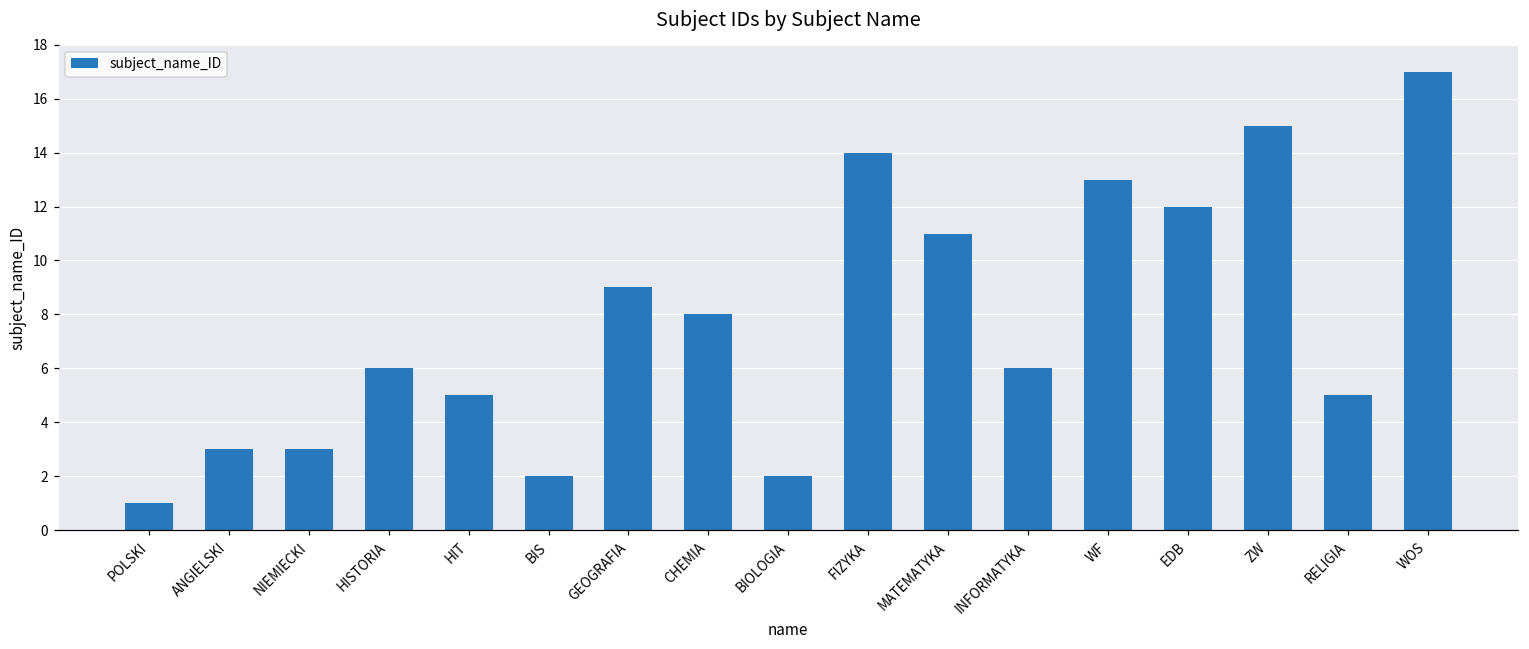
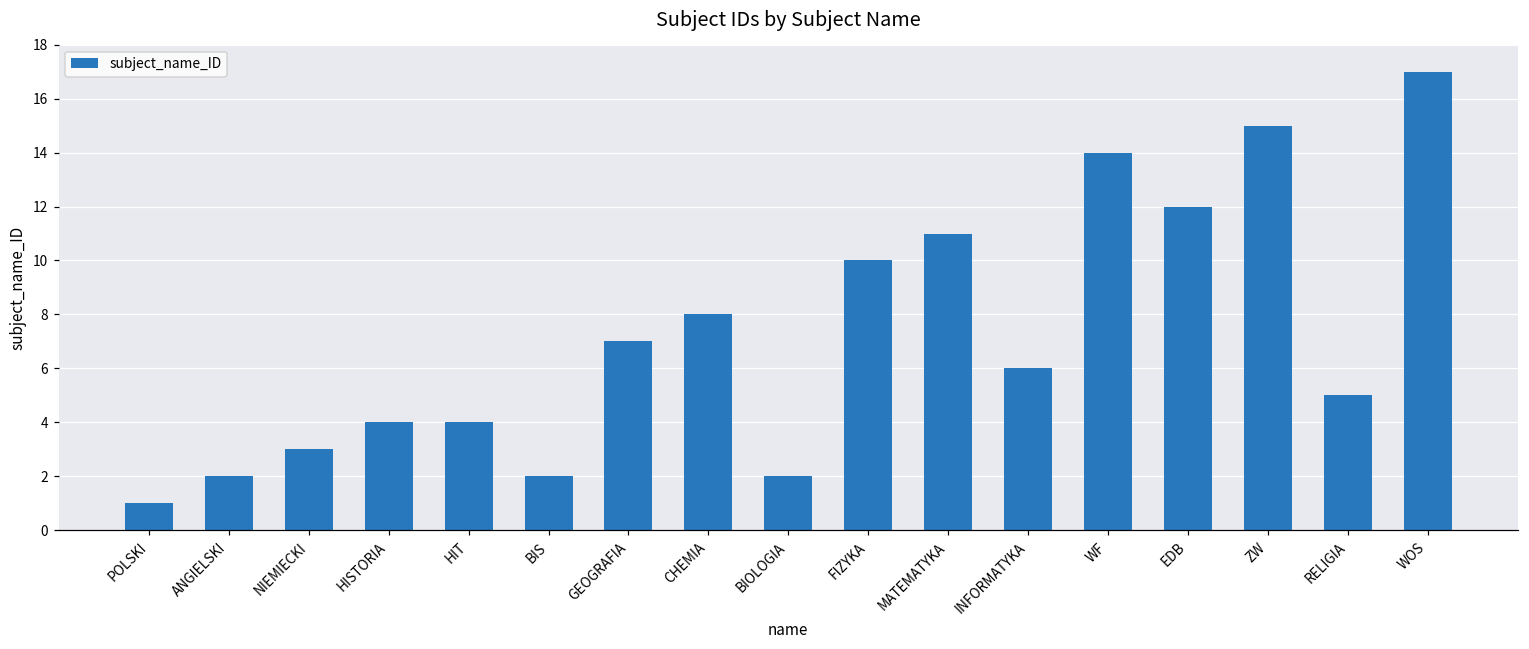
ANGIELSKI: 3 -> 2
HISTORIA: 6 -> 4
HIT: 5 -> 4
GEOGRAFIA: 9 -> 7
FIZYKA: 14 -> 10
WF: 13 -> 14
